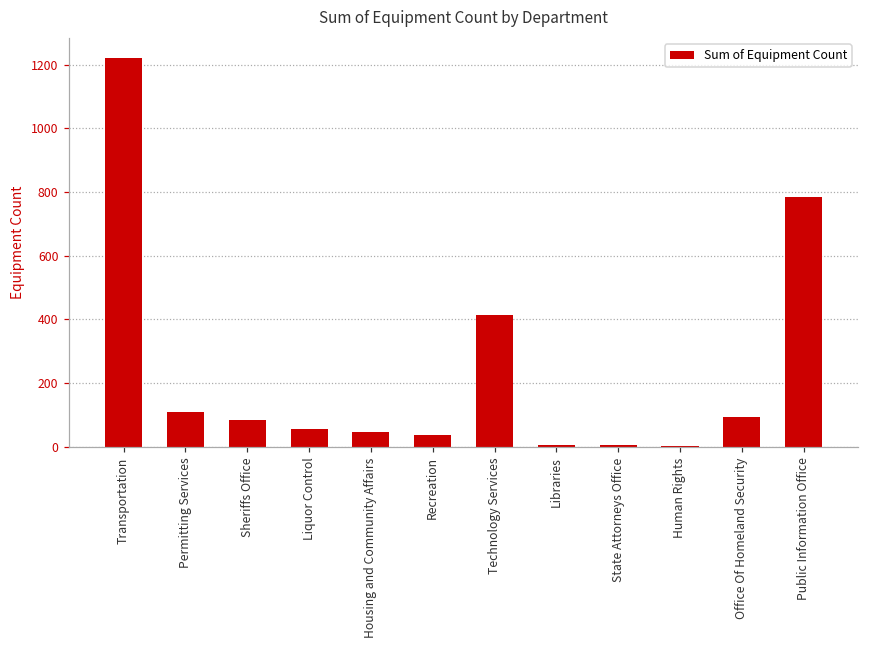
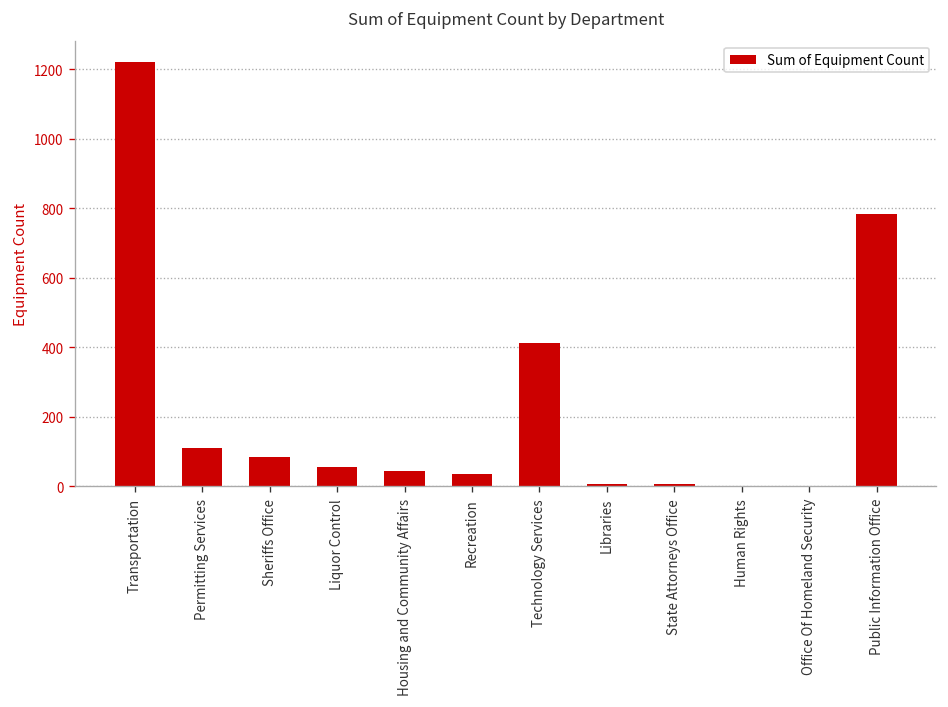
Office Of Homeland Security: 90 -> 0
